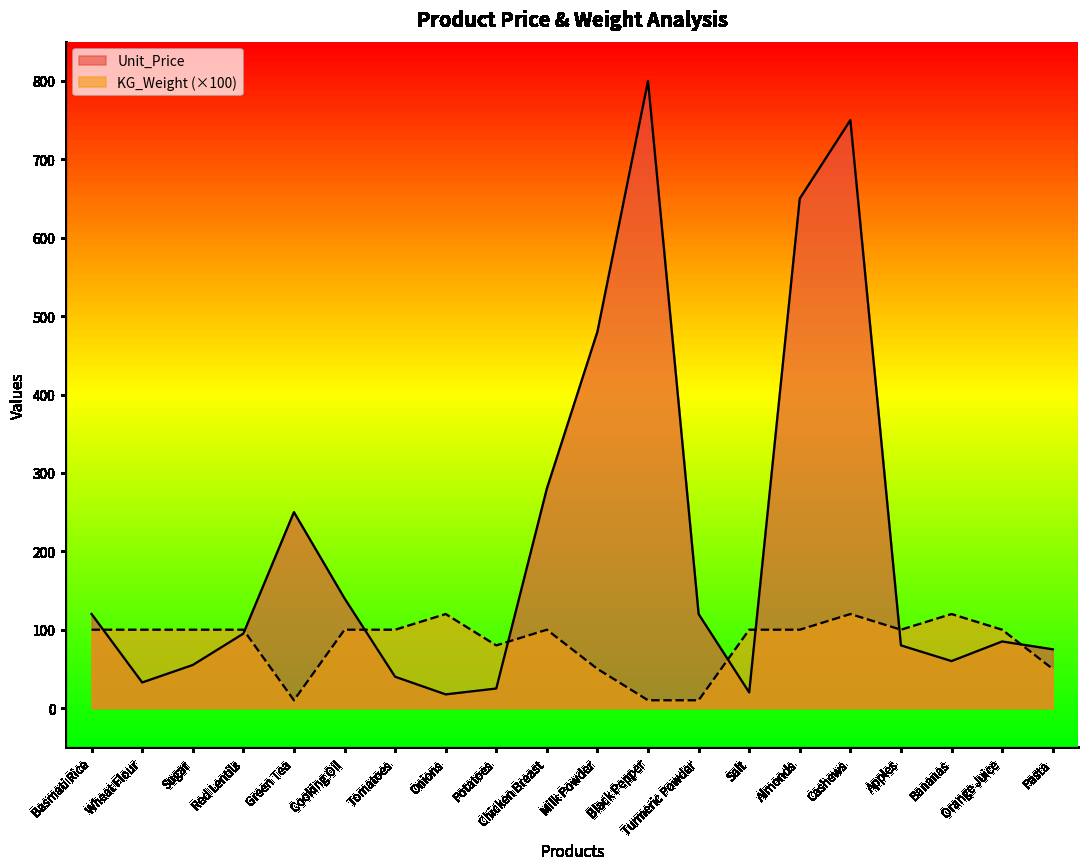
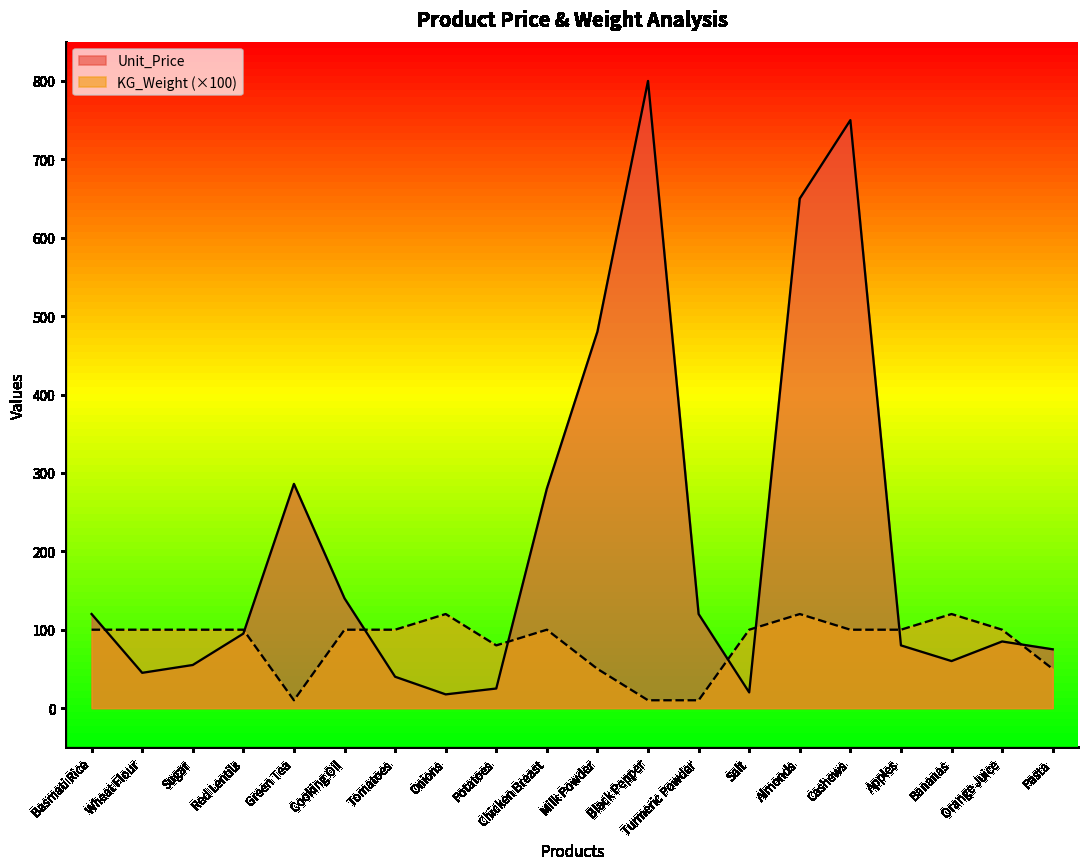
Unit_Price, Wheat Flour: 30 -> 50
Unit_Price, Green Tea: 250 -> 290
KG_Weight (×100), Almonds: 100 -> 120
KG_Weight (×100), Cashews: 120 -> 100
